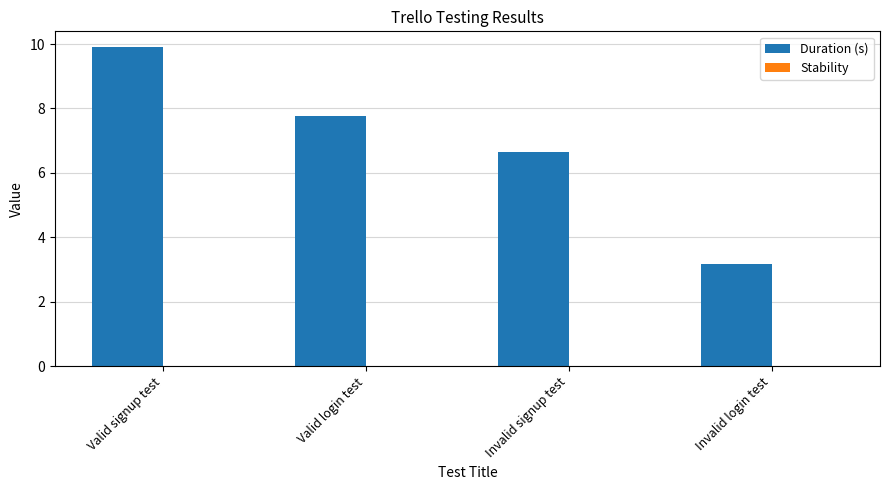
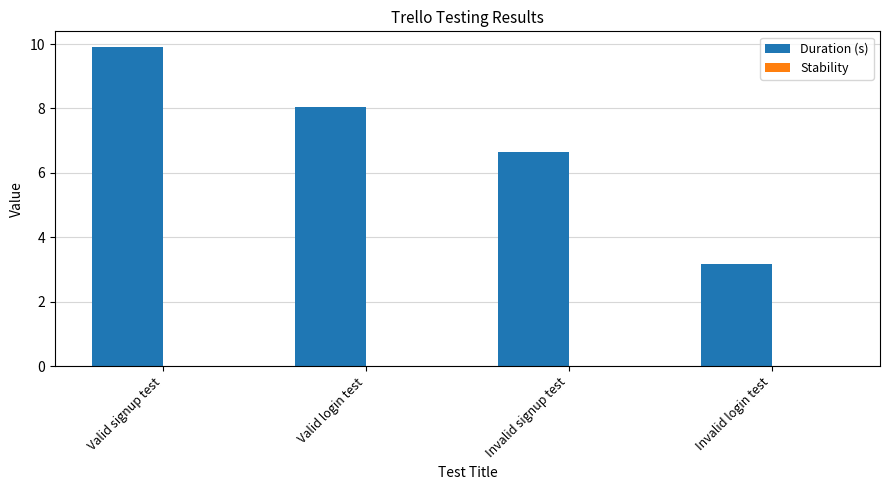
Duration (s), Valid login test: 7.8 -> 8.1
